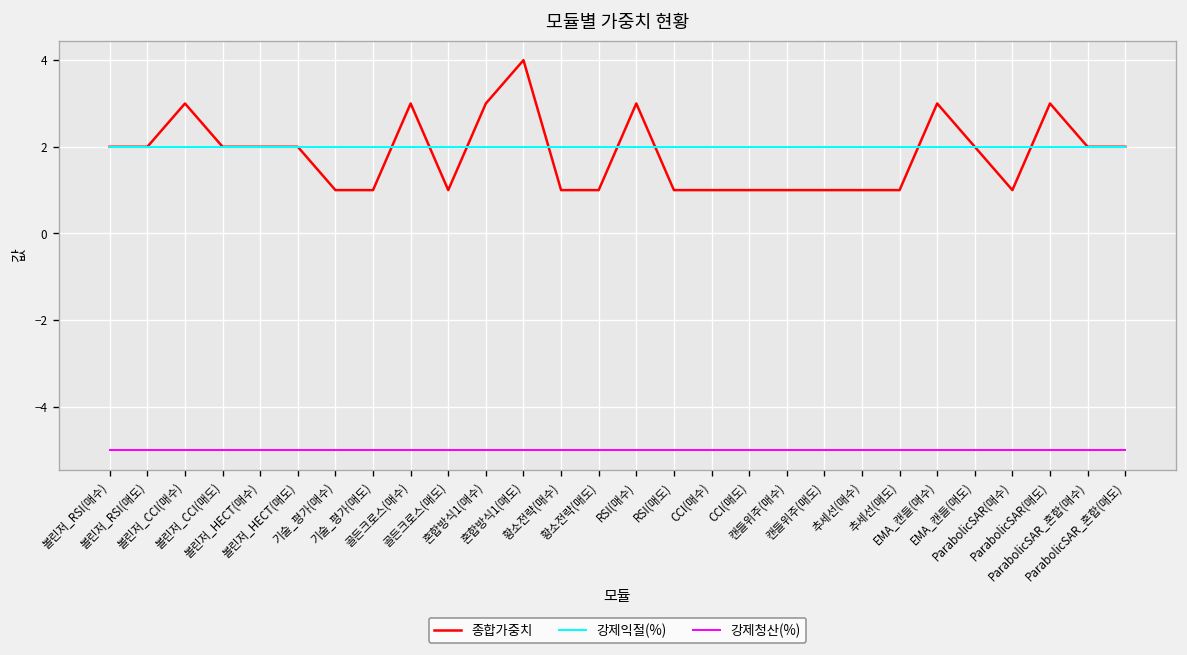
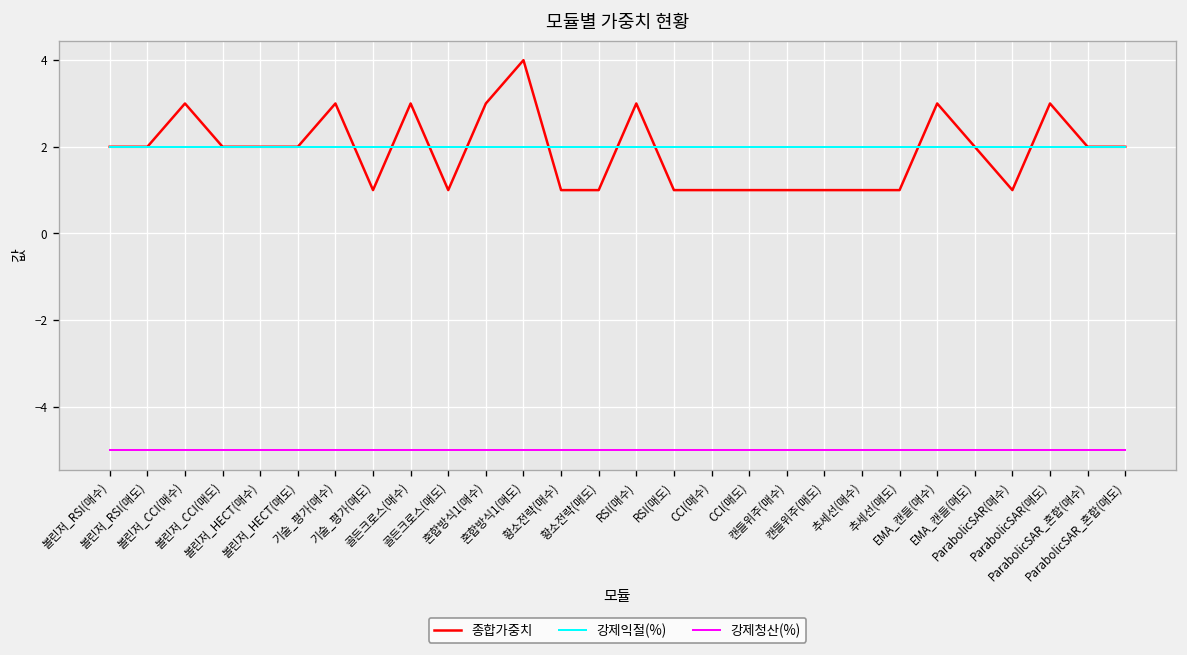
종합가중치, 기술_평가(매수): 1 -> 3
